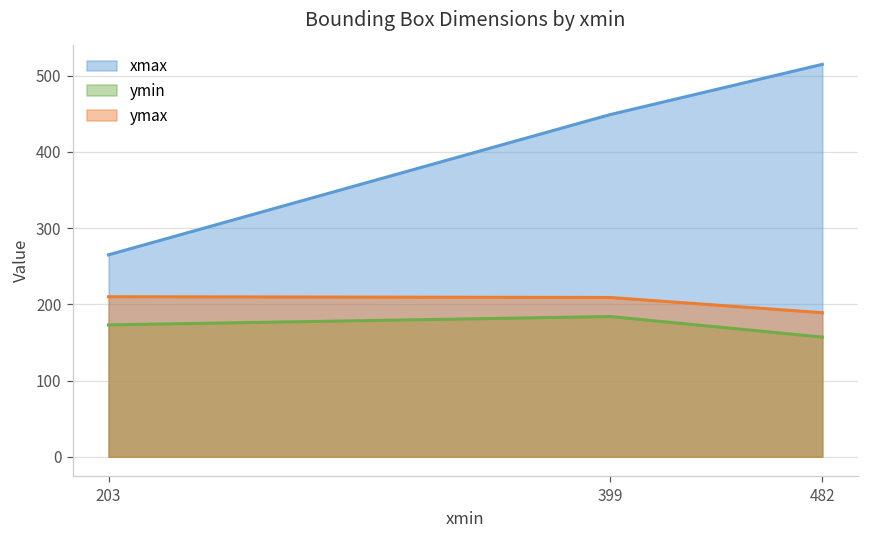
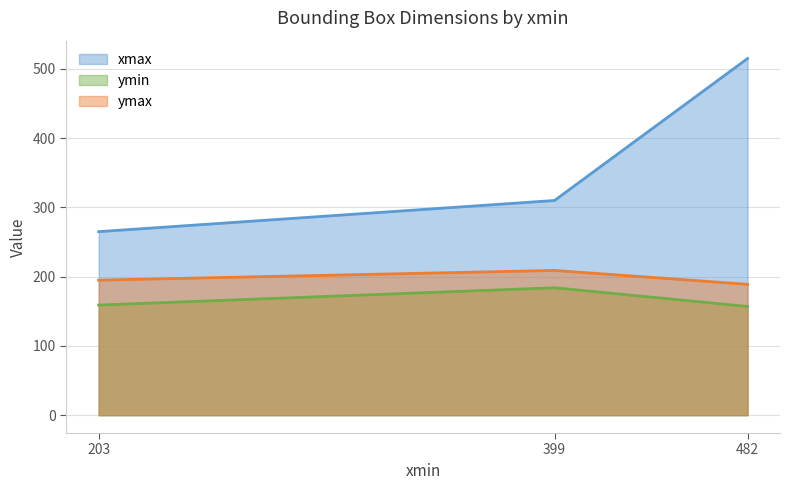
ymin, 203: 170 -> 160
ymax, 203: 210 -> 200
xmax, 399: 450 -> 310
